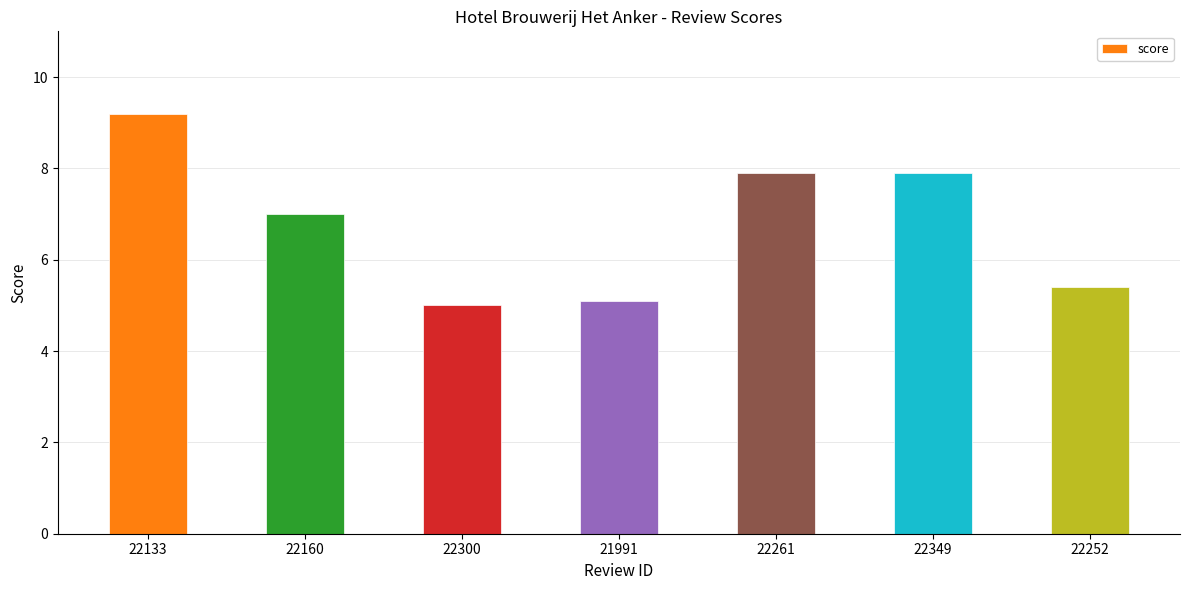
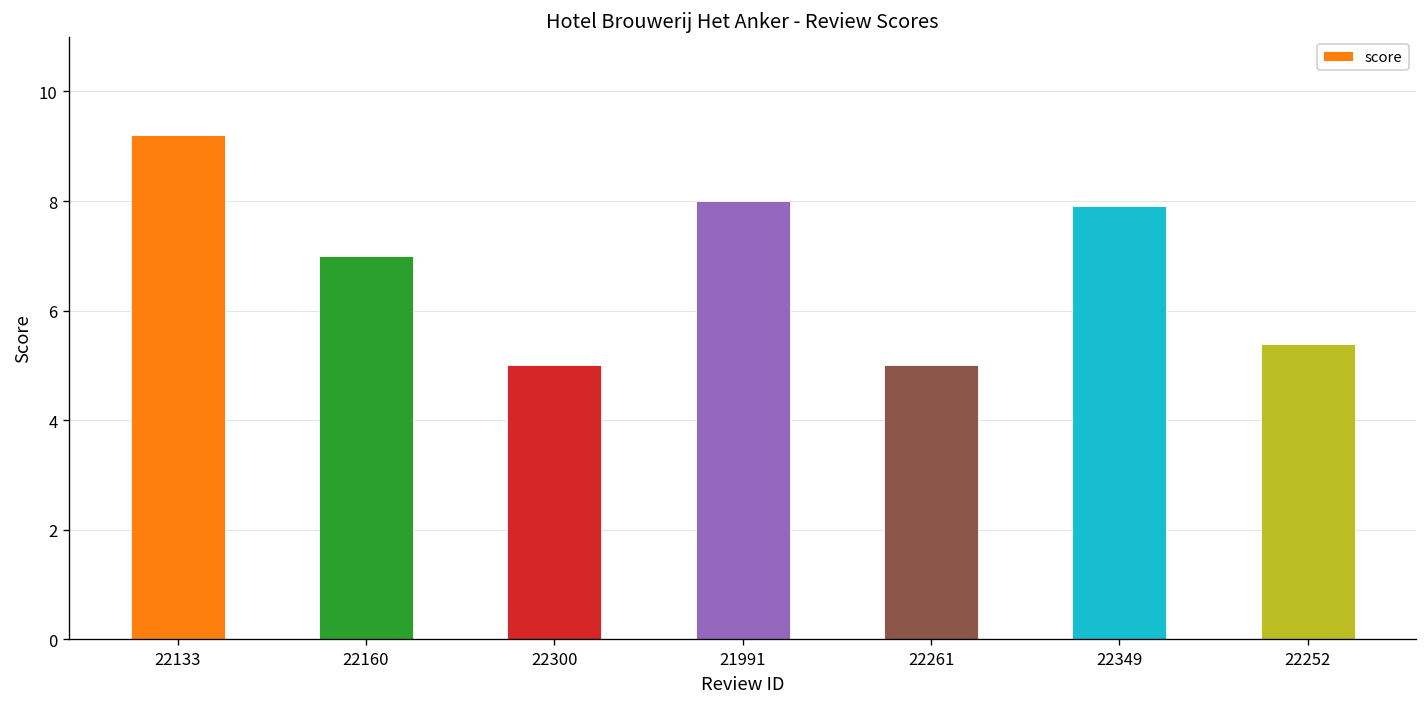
21991: 5.1 -> 8.0
22261: 7.9 -> 5.0
